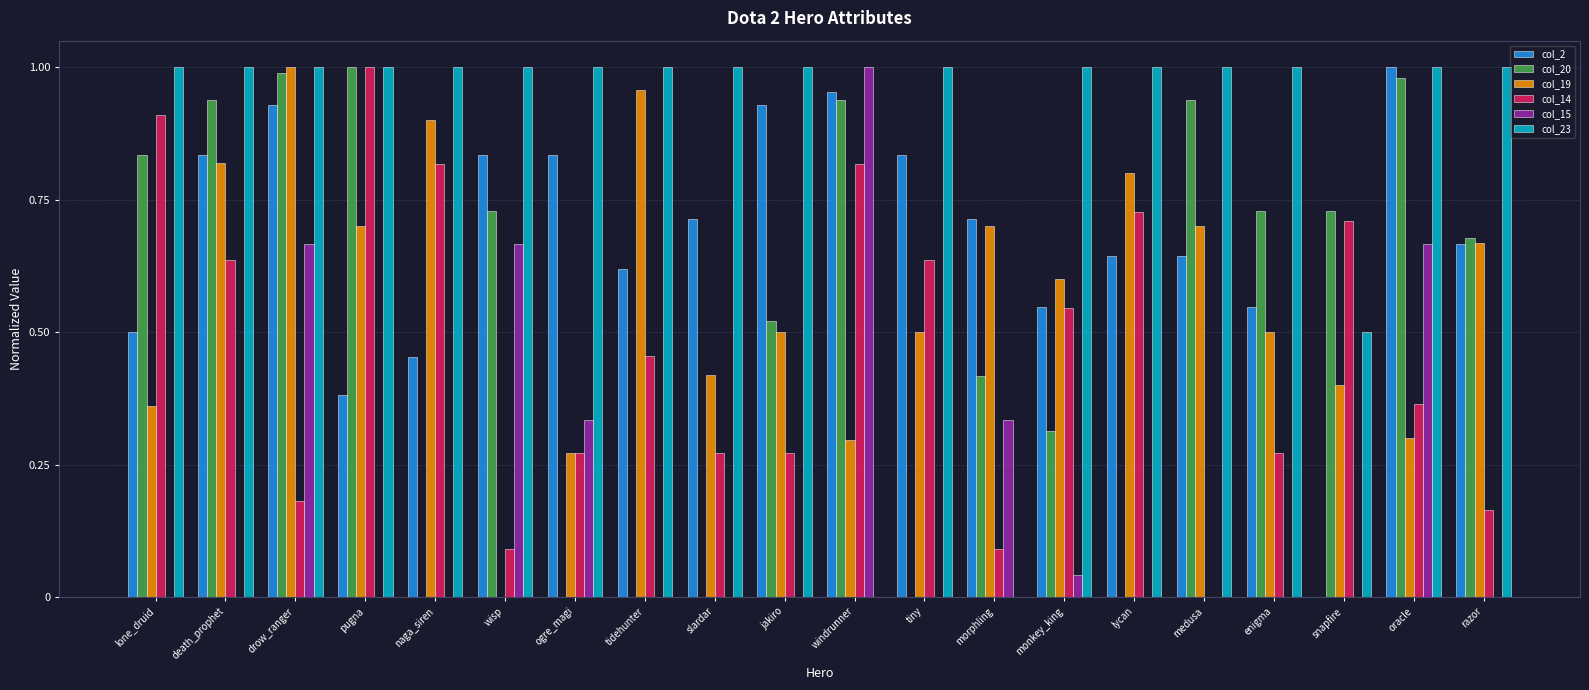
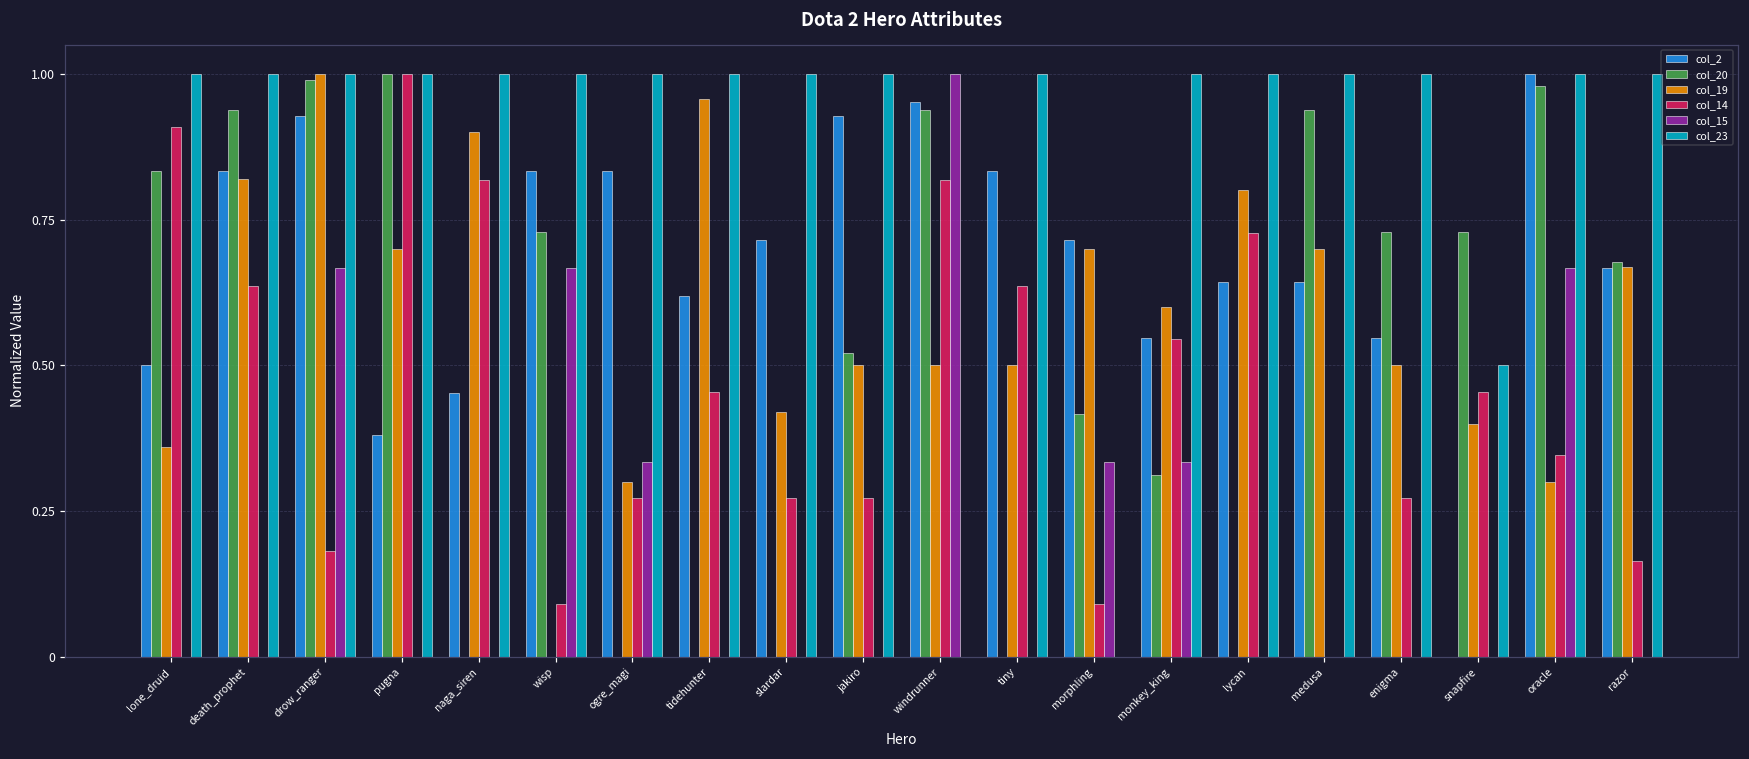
col_19, ogre_magi: 0.27 -> 0.30
col_19, windrunner: 0.30 -> 0.50
col_15, monkey_king: 0.04 -> 0.33
col_14, snapfire: 0.71 -> 0.45
col_14, oracle: 0.36 -> 0.35
